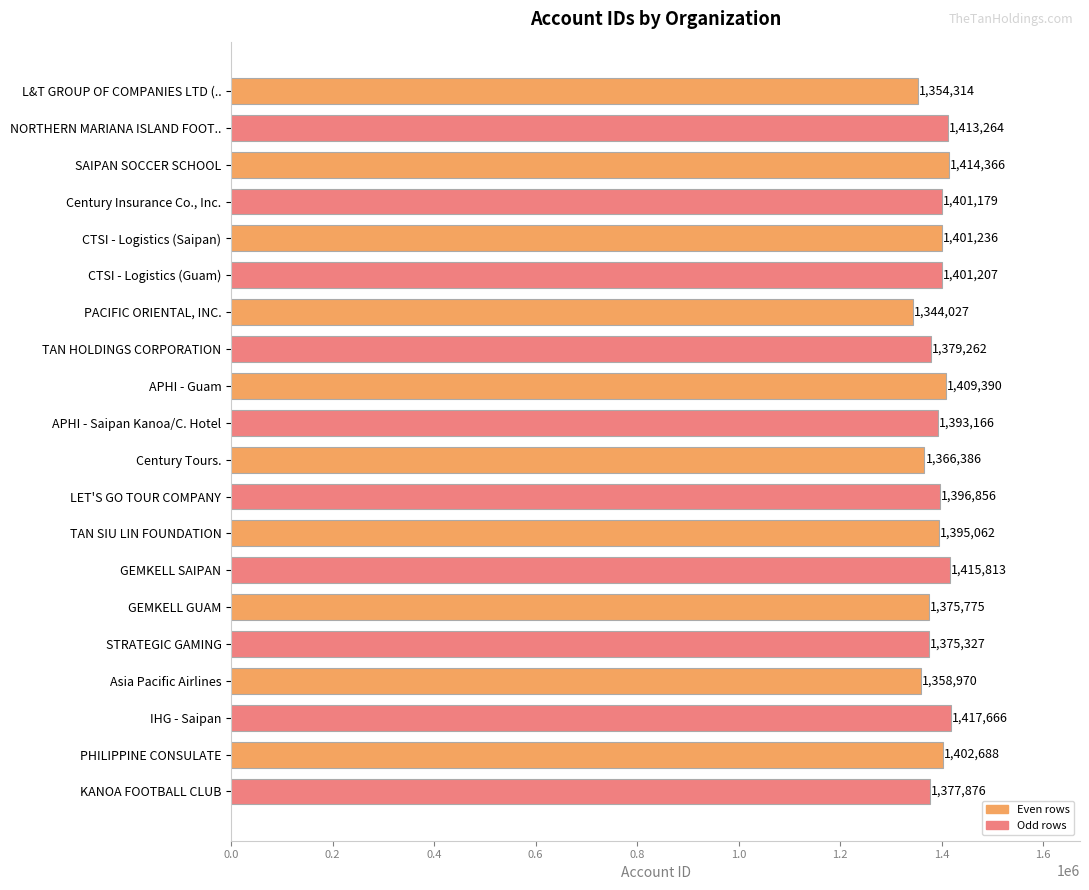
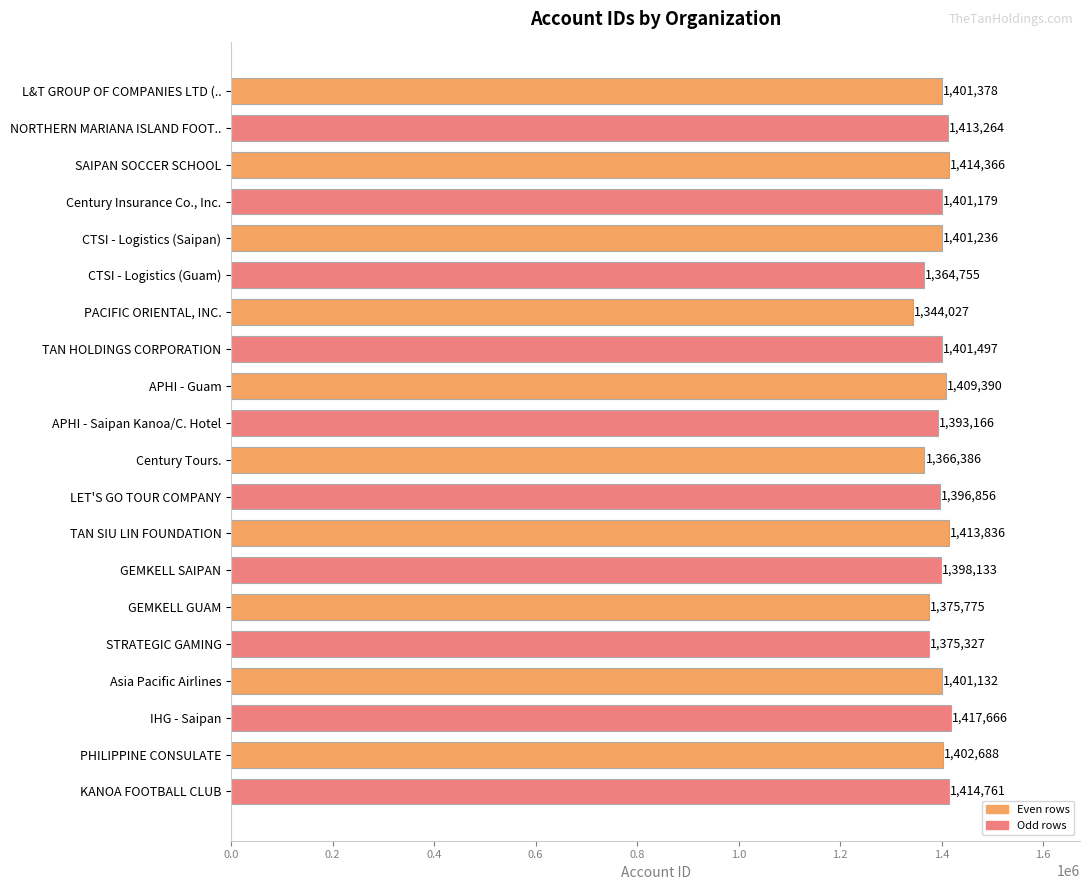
L&T GROUP OF COMPANIES LTD (..: 1,354,314 -> 1,401,378
CTSI - Logistics (Guam): 1,401,207 -> 1,364,755
TAN HOLDINGS CORPORATION: 1,379,262 -> 1,401,497
TAN SIU LIN FOUNDATION: 1,395,062 -> 1,413,836
GEMKELL SAIPAN: 1,415,813 -> 1,398,133
Asia Pacific Airlines: 1,358,970 -> 1,401,132
KANOA FOOTBALL CLUB: 1,377,876 -> 1,414,761
